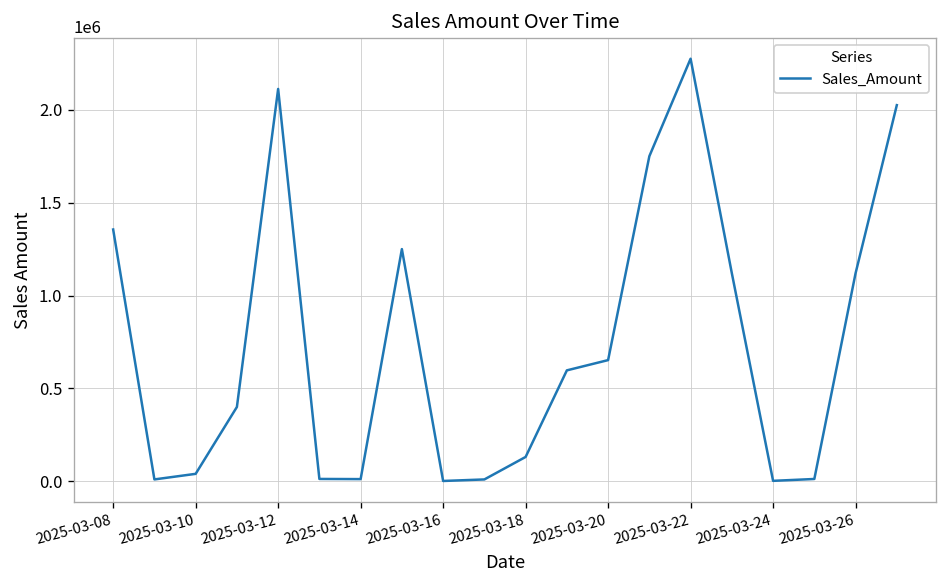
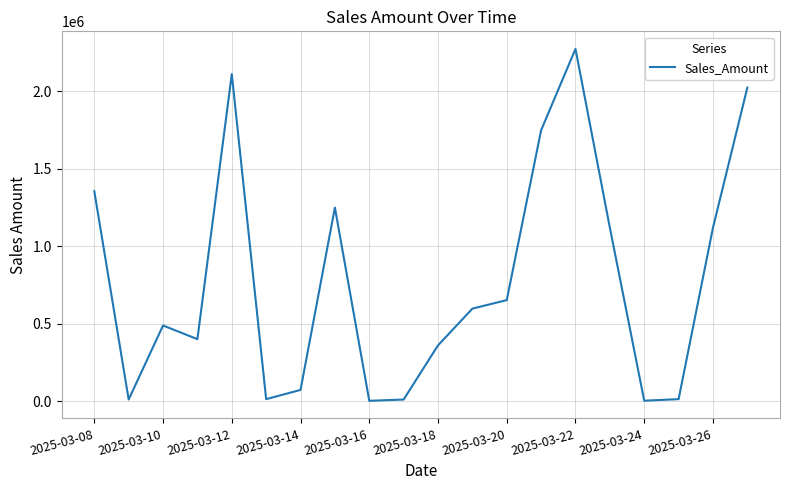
2025-03-10: 40000 -> 490000
2025-03-14: 10000 -> 70000
2025-03-18: 130000 -> 360000
